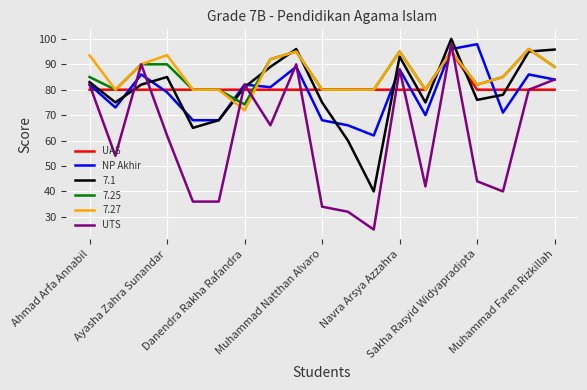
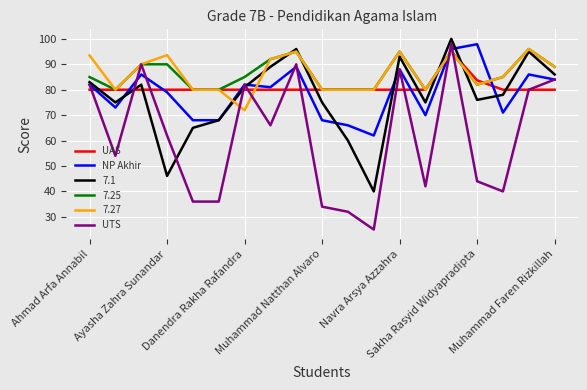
7.1, Ayasha Zahra Sunandar: 85 -> 46
7.25, Danendra Rakha Rafandra: 74 -> 85
UAS, Sakha Rasyid Widyapradipta: 80 -> 84
7.1, Muhammad Faren Rizkillah: 96 -> 86
